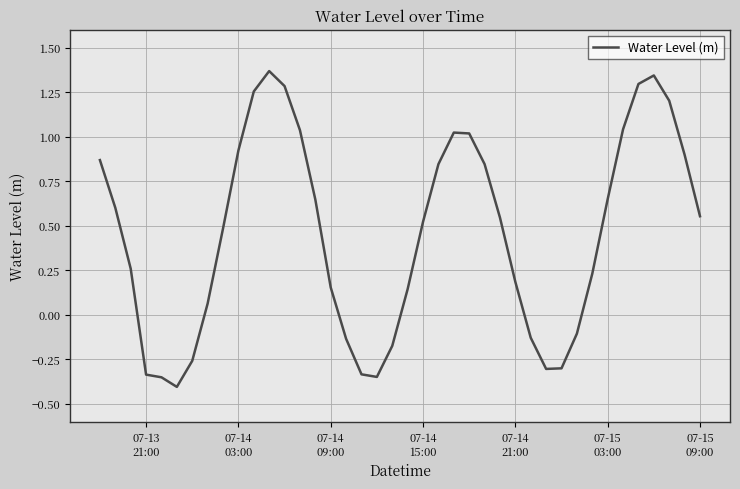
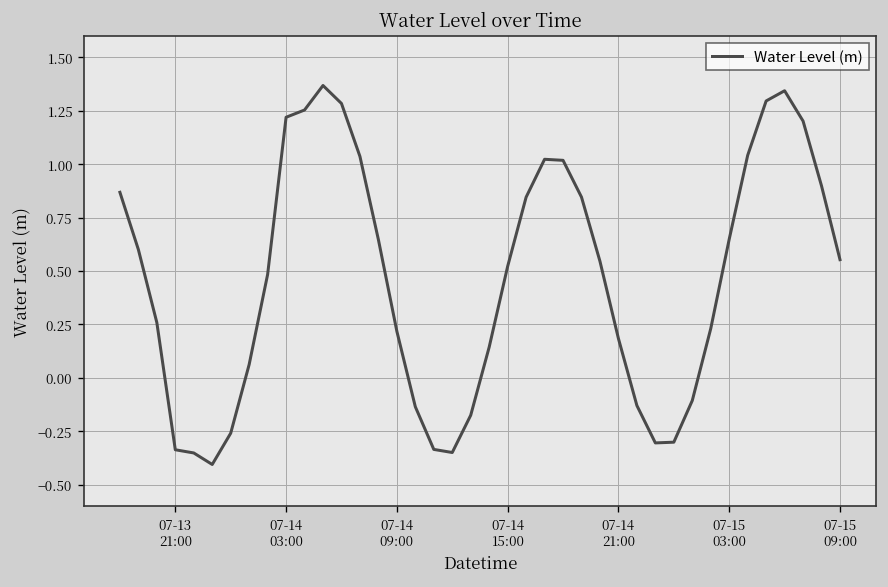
07-14 03:00: 0.92 -> 1.22
07-14 09:00: 0.15 -> 0.22
